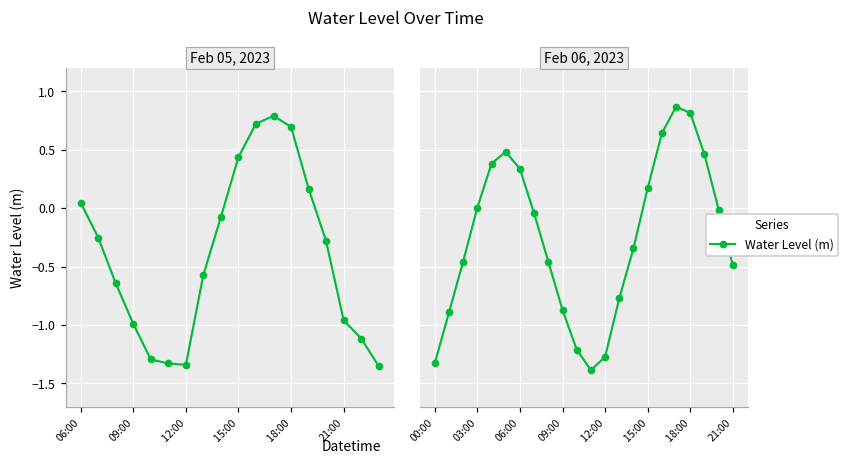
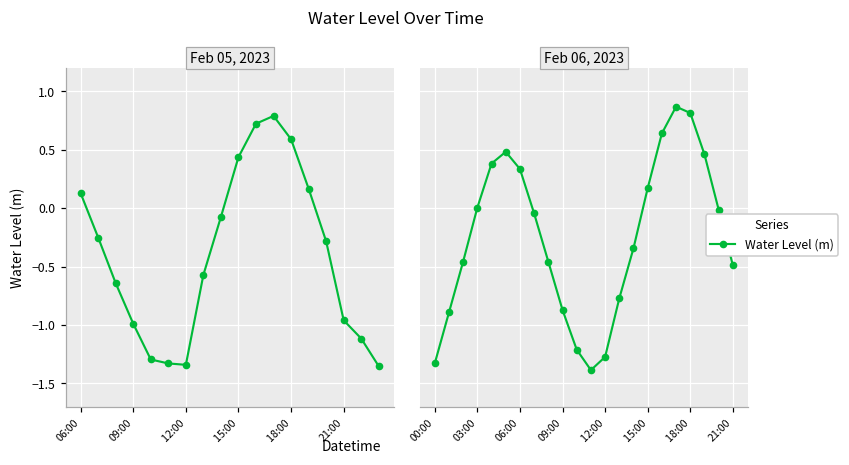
Feb 05, 2023, 06:00: 0.05 -> 0.13
Feb 05, 2023, 18:00: 0.70 -> 0.59
